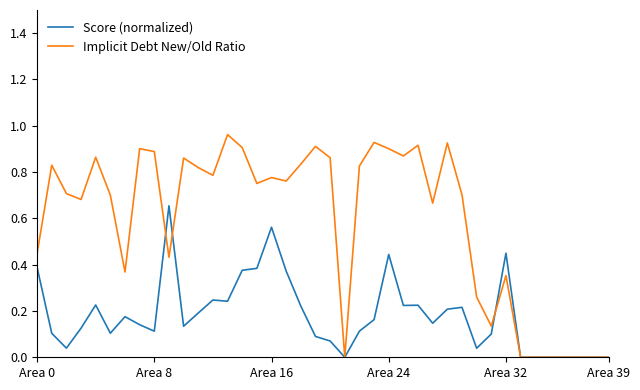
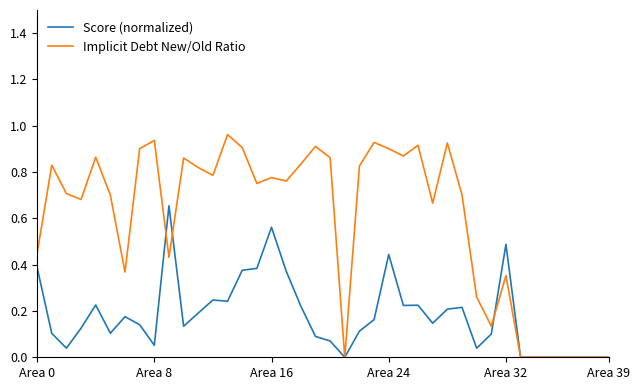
Score (normalized), Area 8: 0.11 -> 0.05
Implicit Debt New/Old Ratio, Area 8: 0.89 -> 0.94
Score (normalized), Area 32: 0.45 -> 0.49
